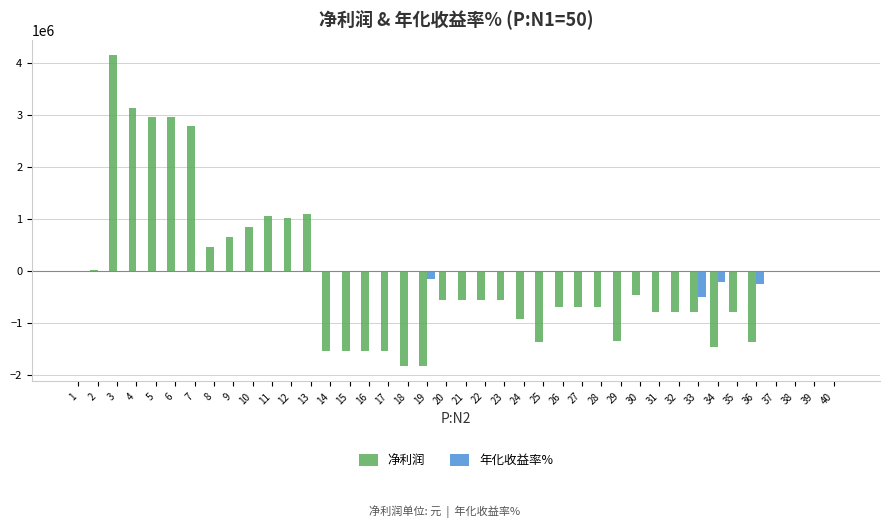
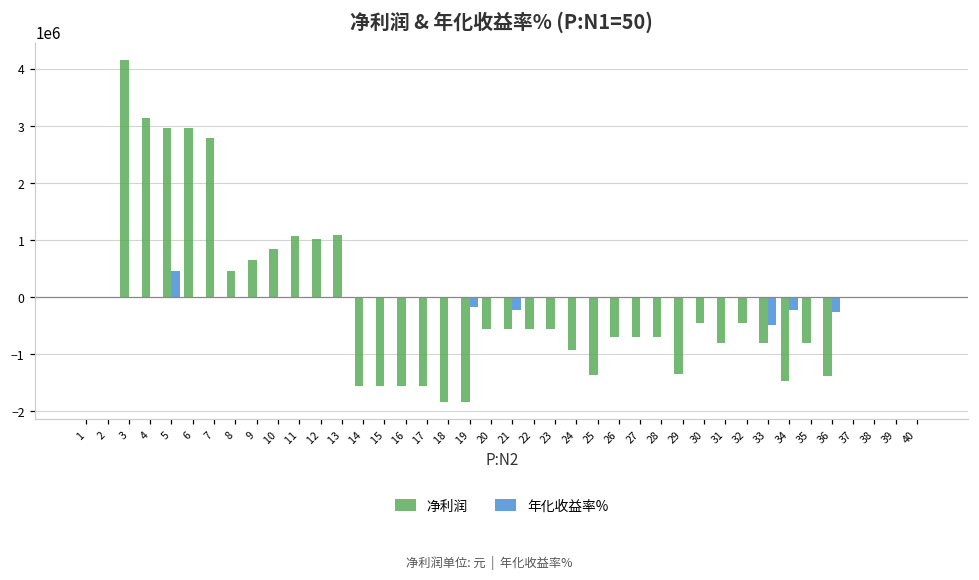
年化收益率%, 5: 0 -> 500000
年化收益率%, 21: 0 -> -200000
净利润, 32: -800000 -> -500000
